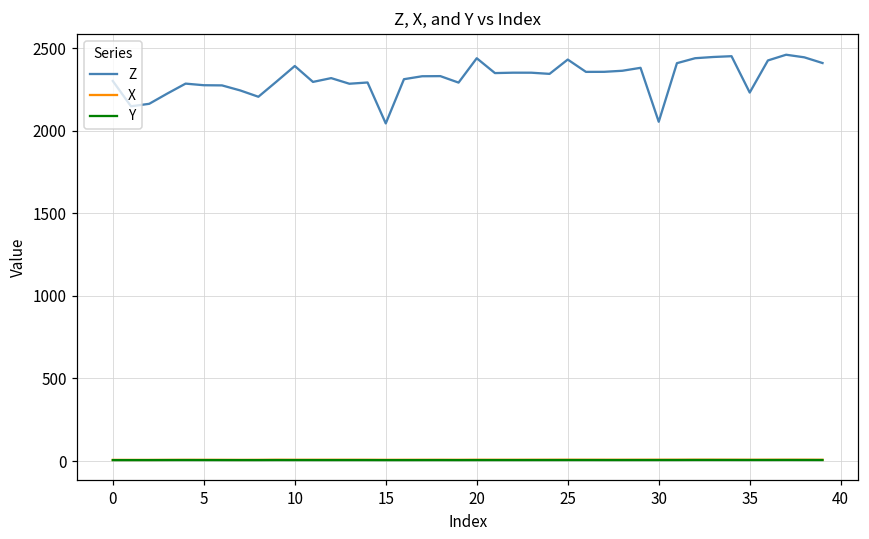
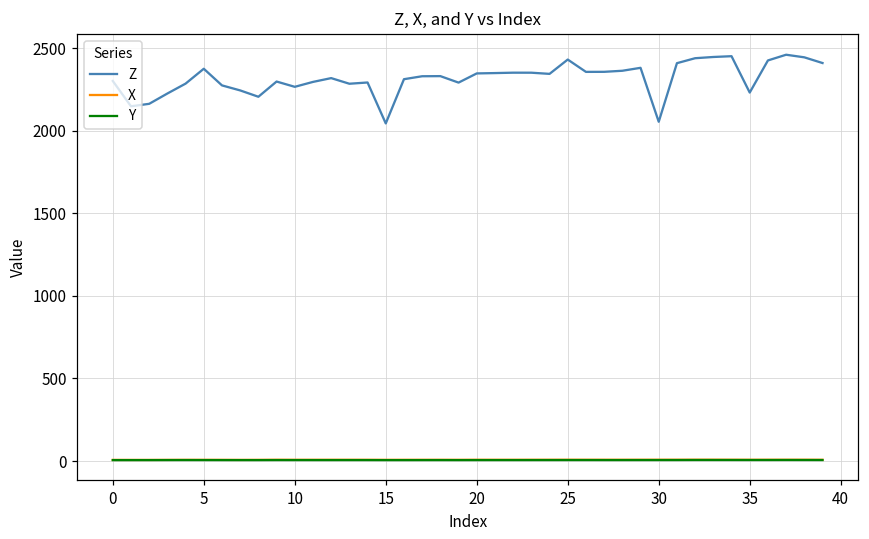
Z, 5: 2280 -> 2380
Z, 10: 2390 -> 2270
Z, 20: 2440 -> 2350
